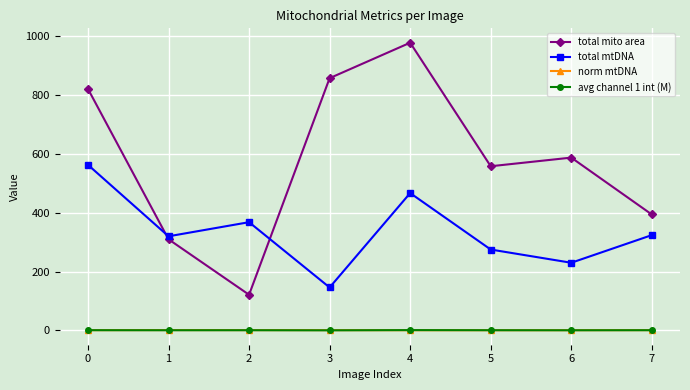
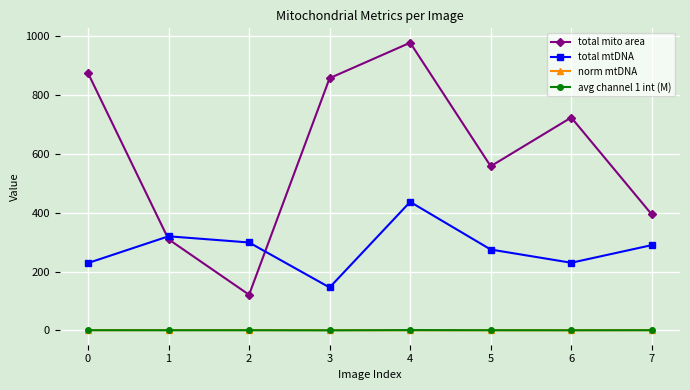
total mito area, 0: 820 -> 880
total mtDNA, 0: 560 -> 230
total mtDNA, 2: 370 -> 300
total mtDNA, 4: 470 -> 440
total mito area, 6: 590 -> 720
total mtDNA, 7: 320 -> 290
